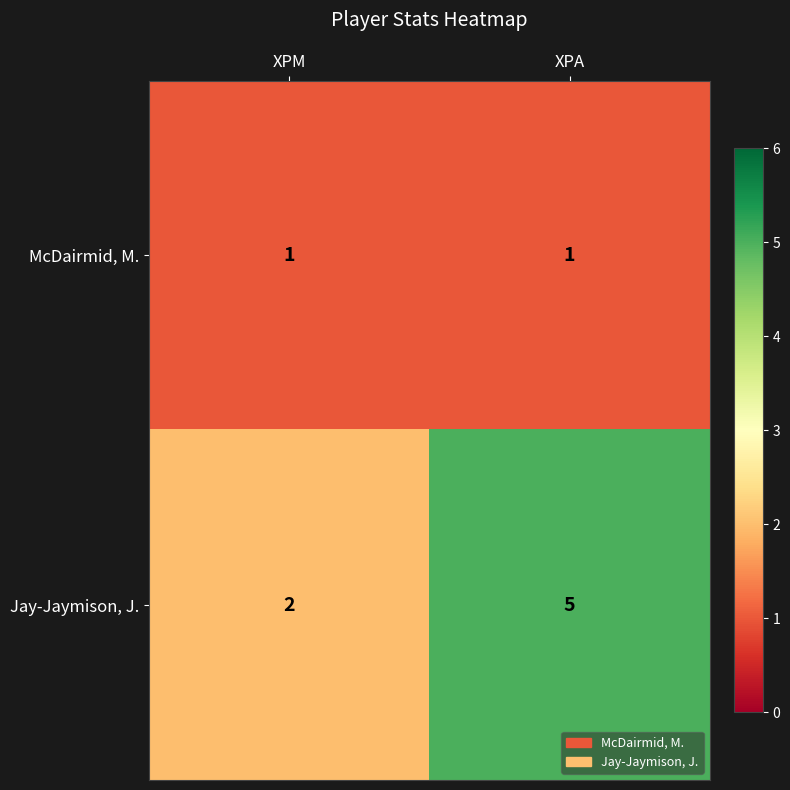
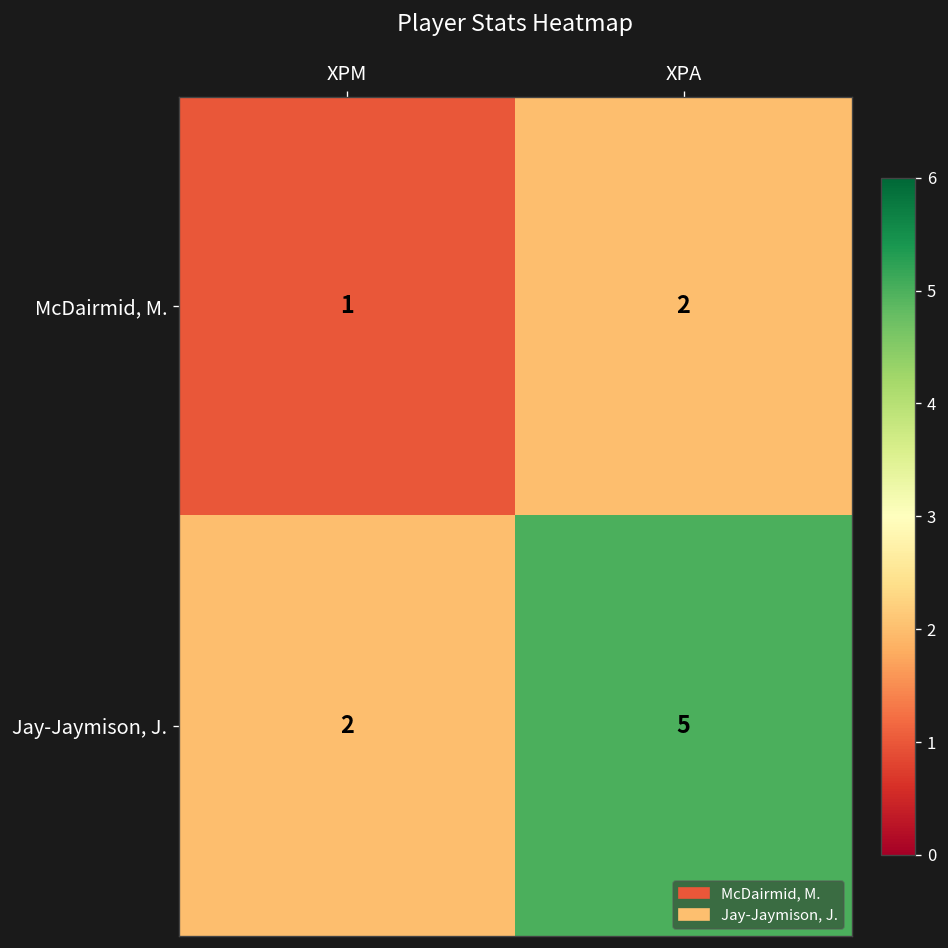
McDairmid, M., XPA: 1 -> 2
